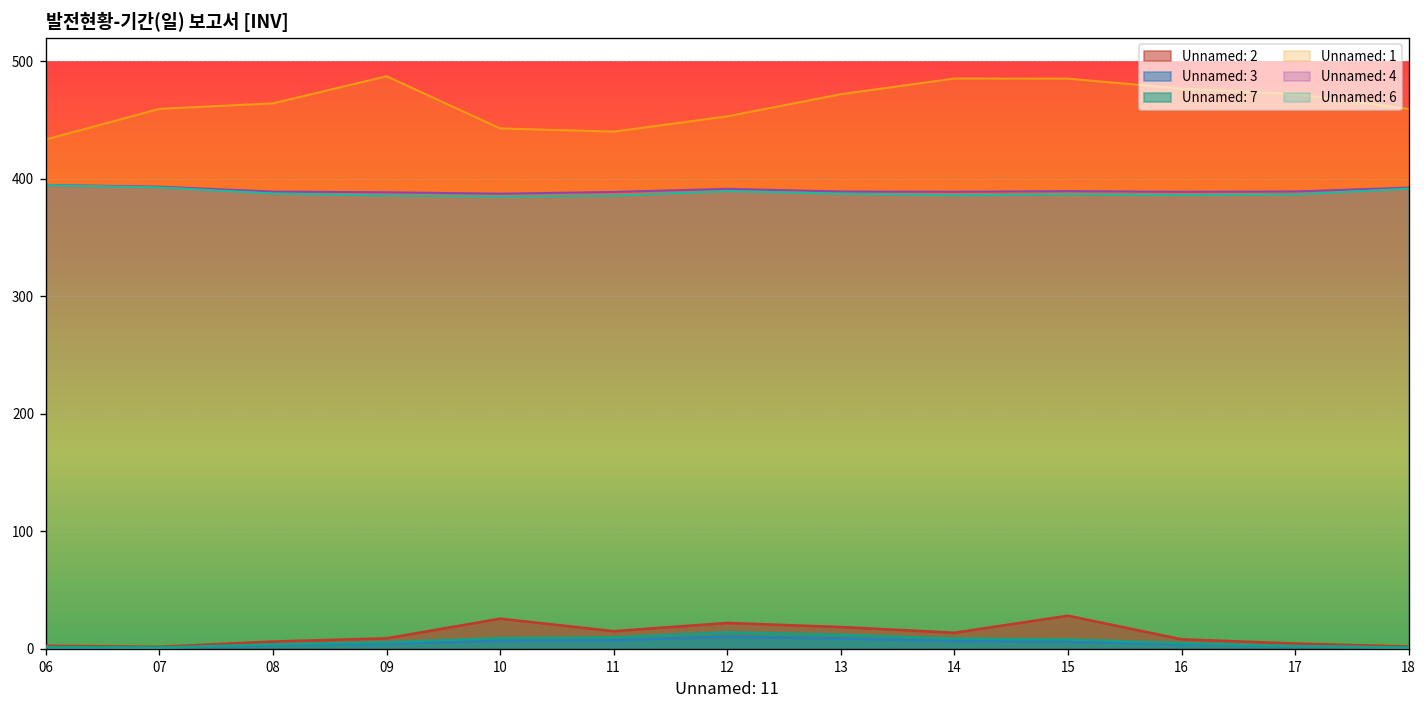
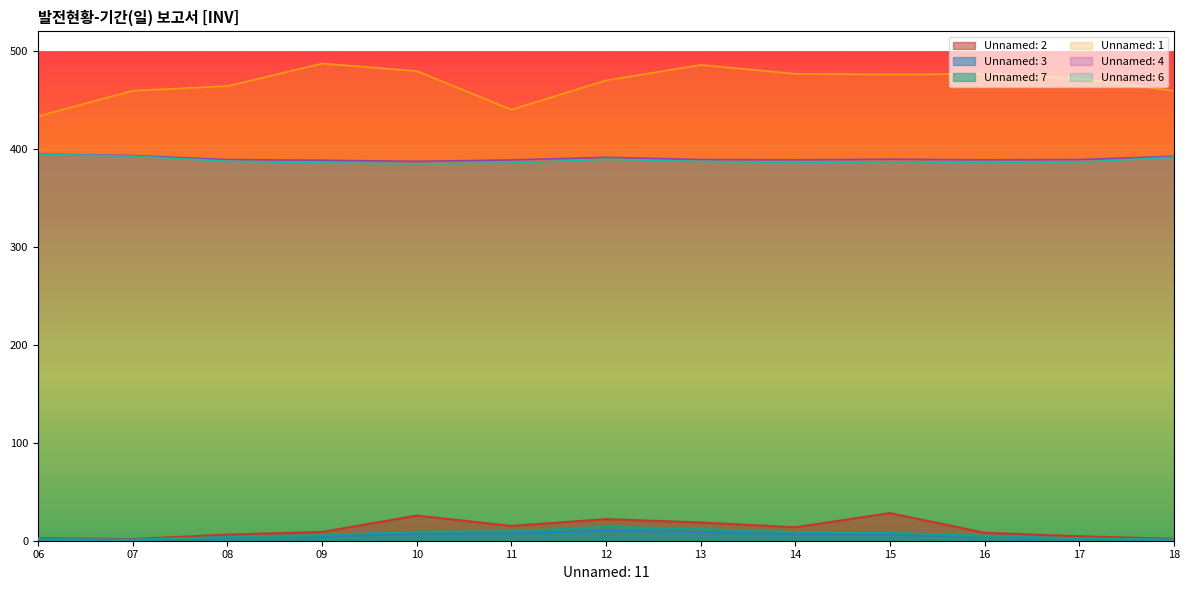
Unnamed: 1, 10: 440 -> 480
Unnamed: 1, 12: 450 -> 470
Unnamed: 1, 13: 470 -> 490
Unnamed: 1, 14: 490 -> 480
Unnamed: 1, 15: 490 -> 480
